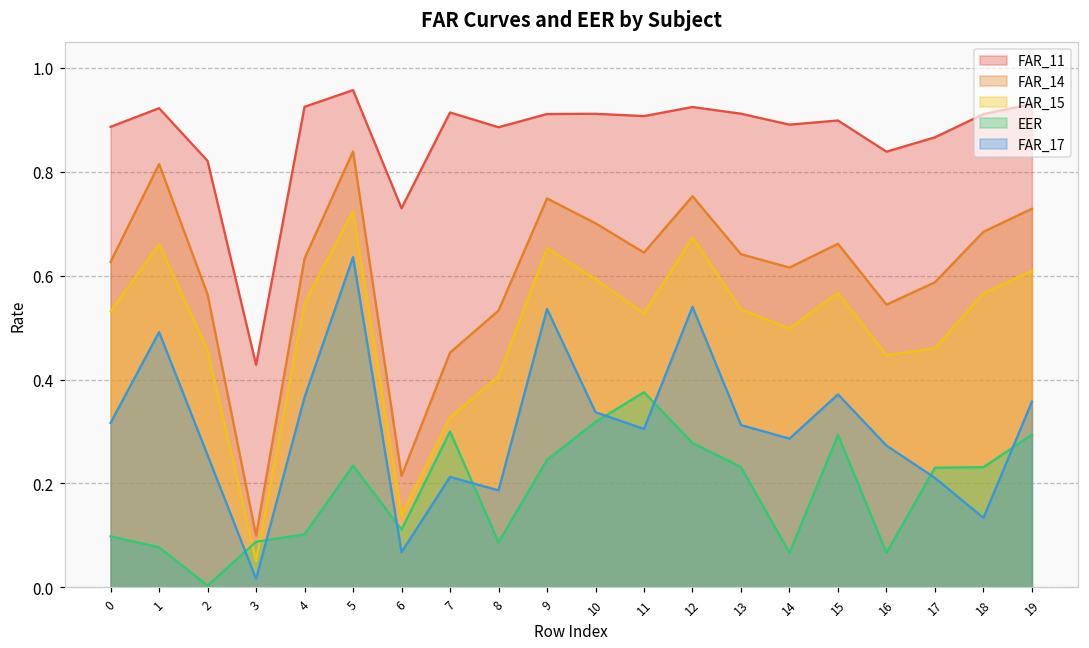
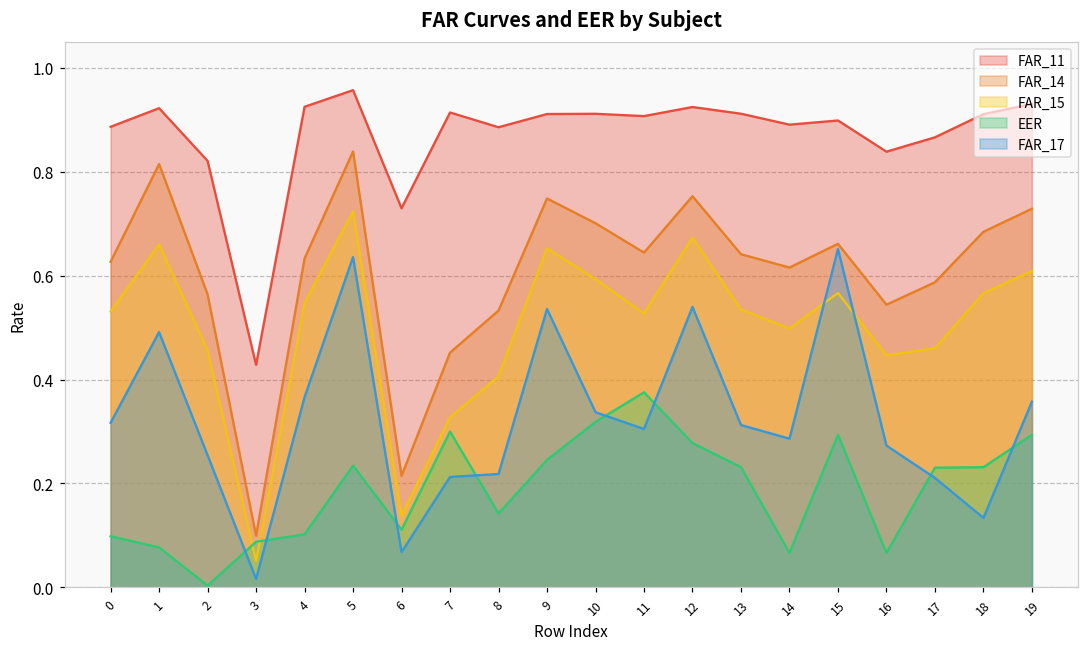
EER, 8: 0.09 -> 0.14
FAR_17, 8: 0.19 -> 0.22
FAR_17, 15: 0.37 -> 0.65
